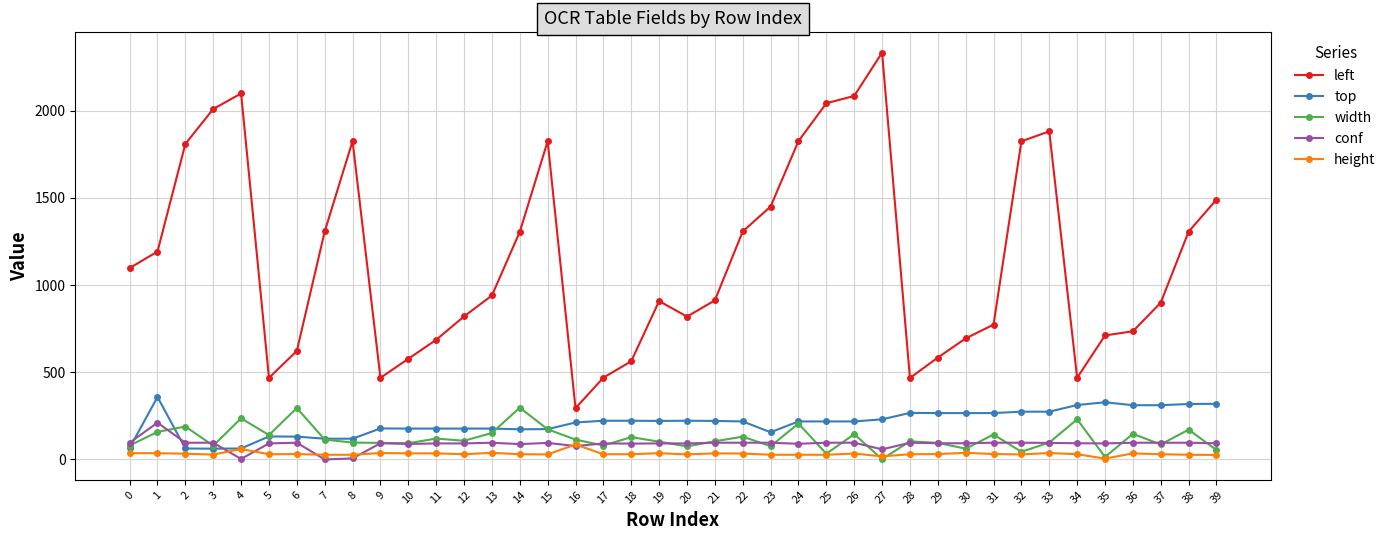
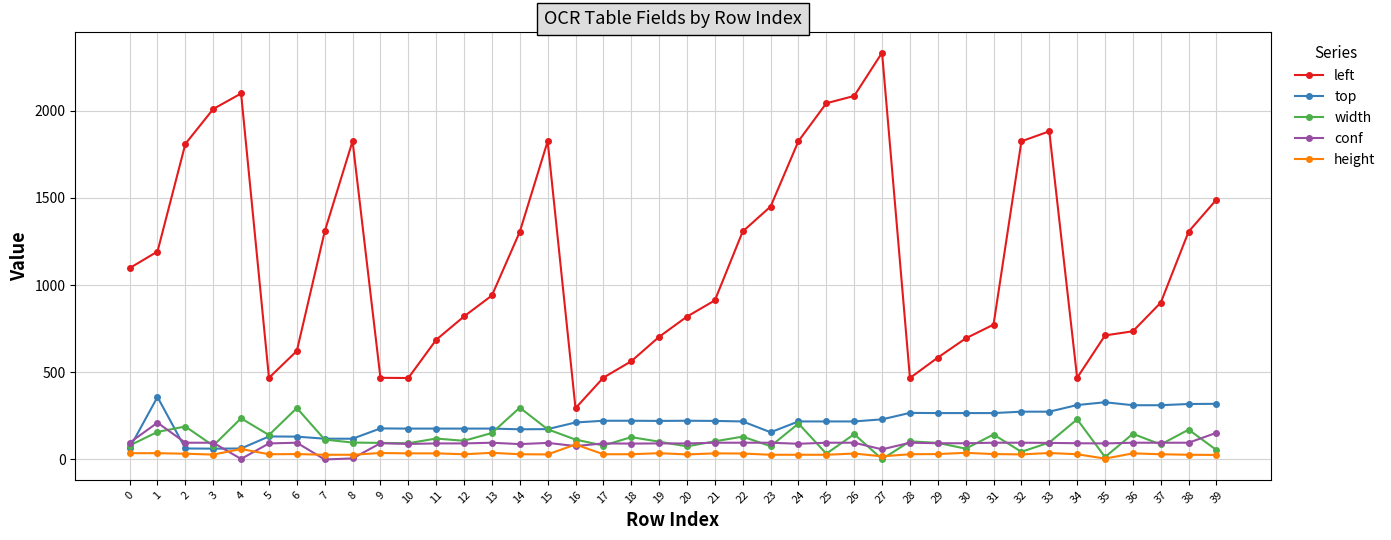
left, 10: 580 -> 470
left, 19: 910 -> 700
conf, 39: 90 -> 150
